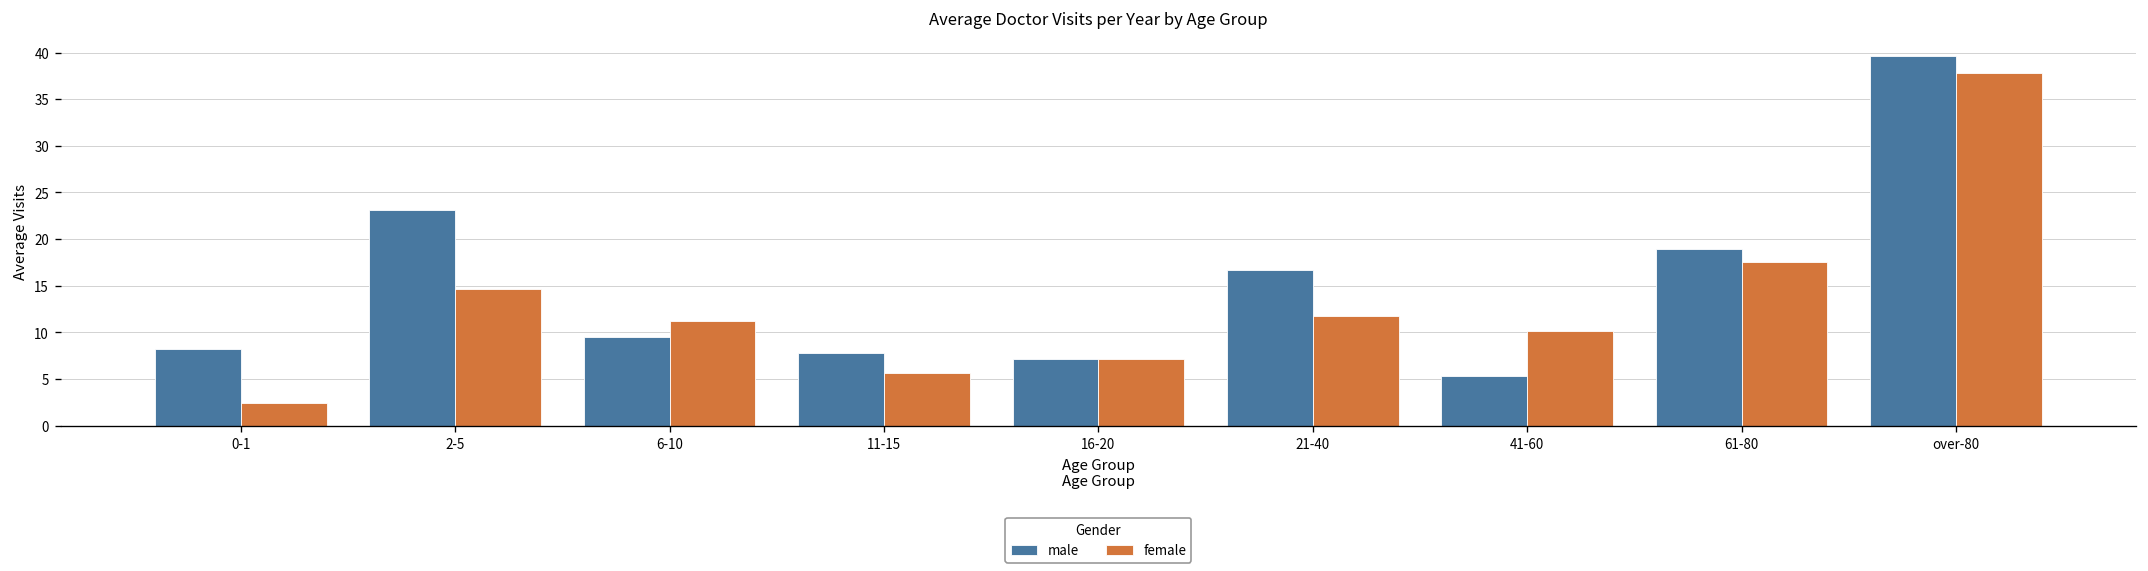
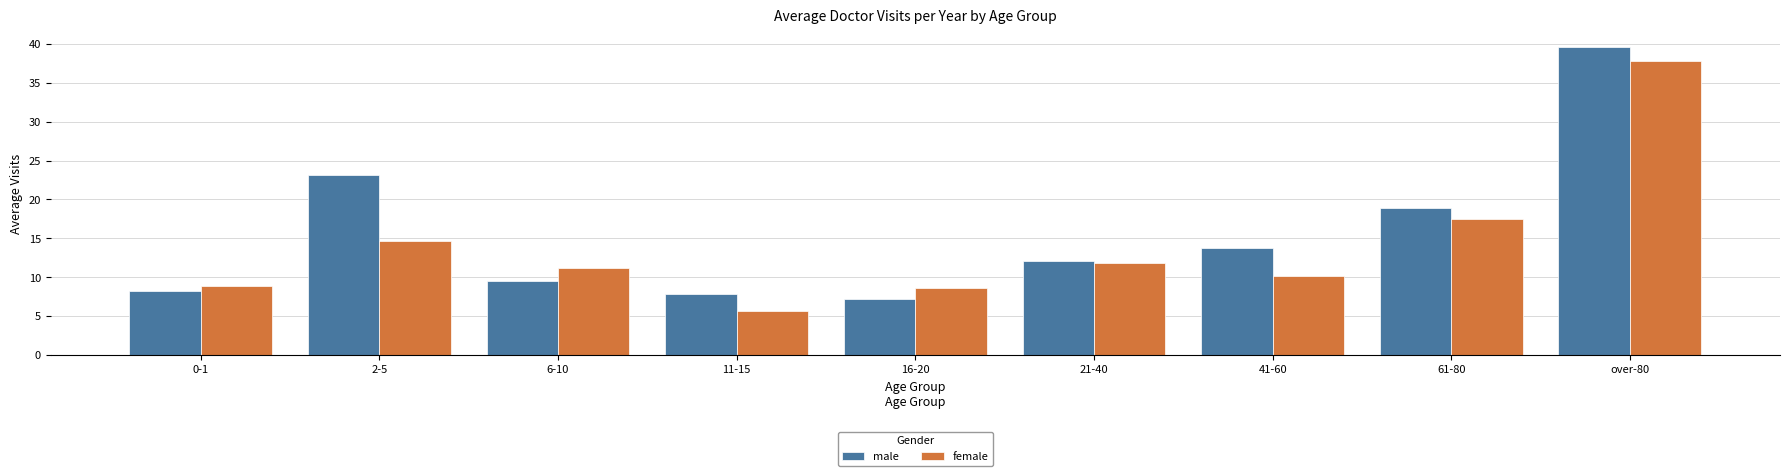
female, 0-1: 2 -> 9
female, 16-20: 7 -> 9
male, 21-40: 17 -> 12
male, 41-60: 5 -> 14
